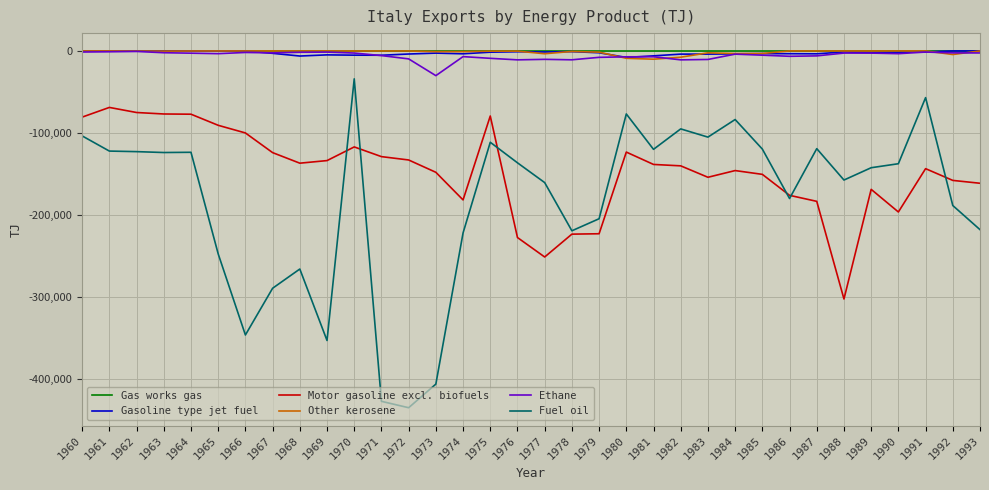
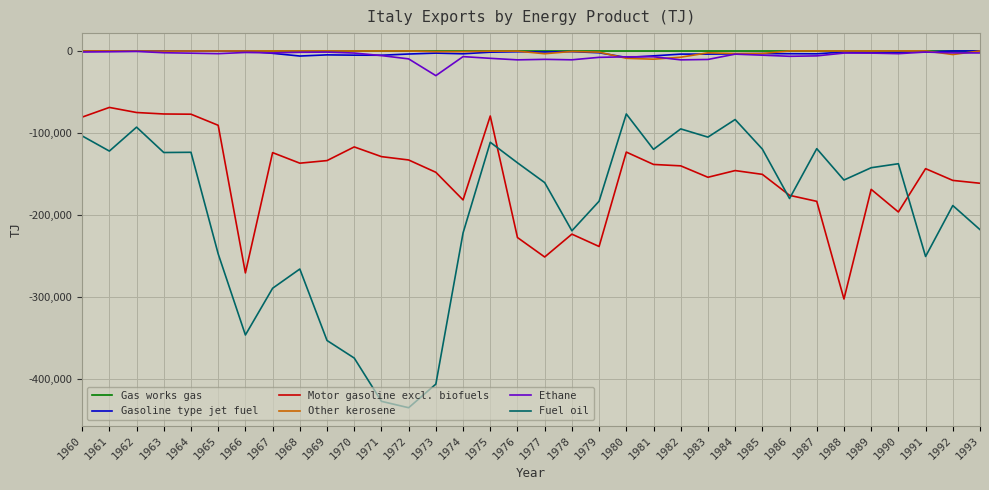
Fuel oil, 1962: -120,000 -> -90,000
Motor gasoline excl. biofuels, 1966: -100,000 -> -270,000
Fuel oil, 1970: -30,000 -> -370,000
Motor gasoline excl. biofuels, 1979: -220,000 -> -240,000
Fuel oil, 1979: -200,000 -> -180,000
Fuel oil, 1991: -60,000 -> -250,000
